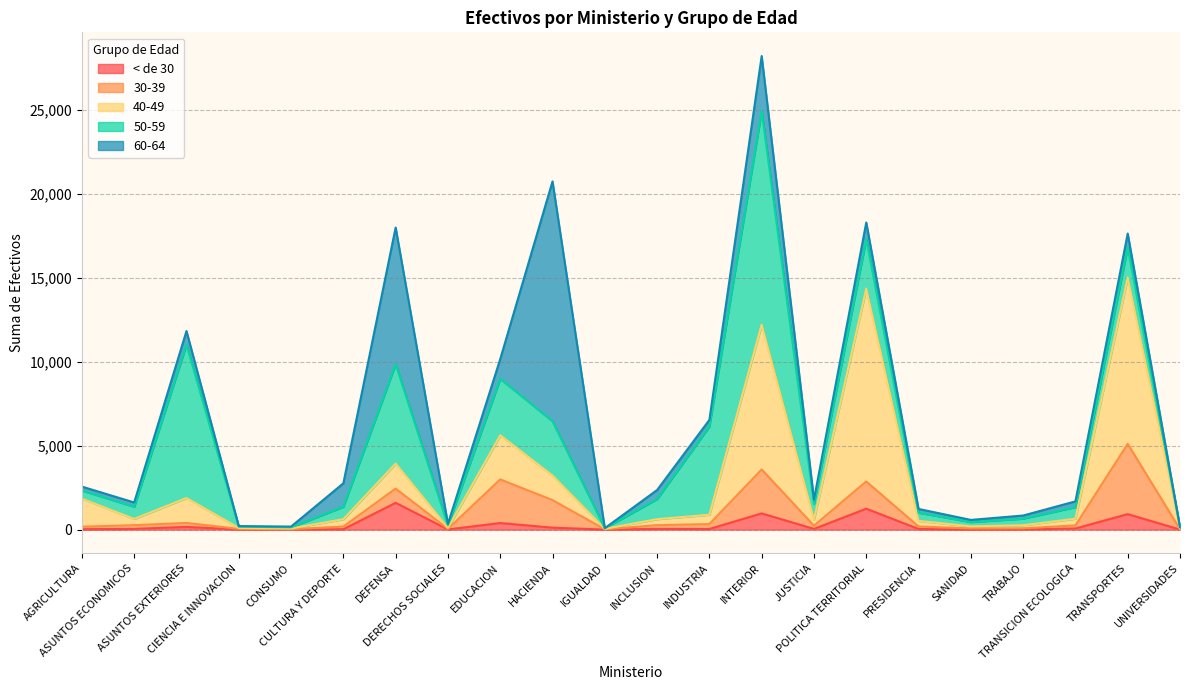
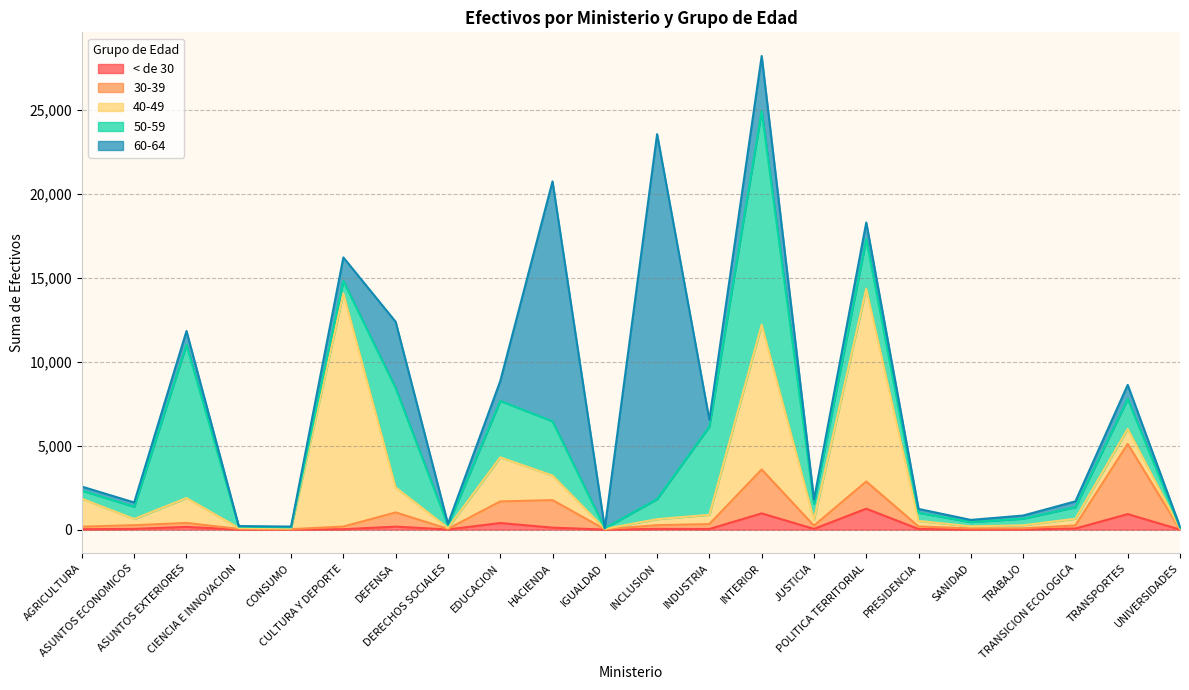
40-49, CULTURA Y DEPORTE: 400 -> 13,900
< de 30, DEFENSA: 1,600 -> 200
60-64, DEFENSA: 8,100 -> 3,900
30-39, EDUCACION: 2,600 -> 1,300
60-64, INCLUSION: 500 -> 21,700
40-49, TRANSPORTES: 9,900 -> 900
